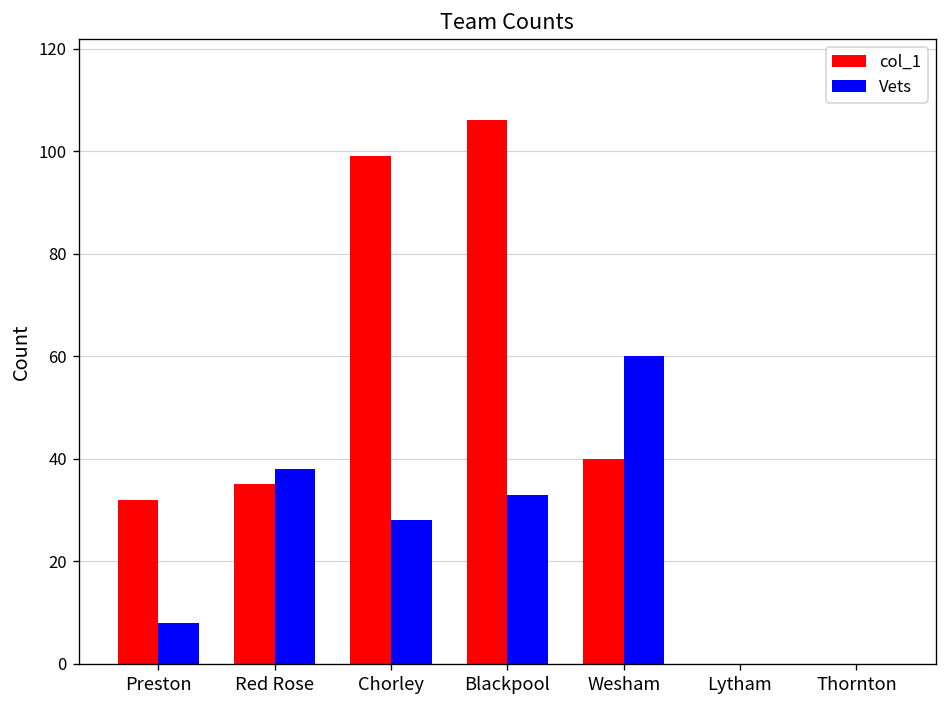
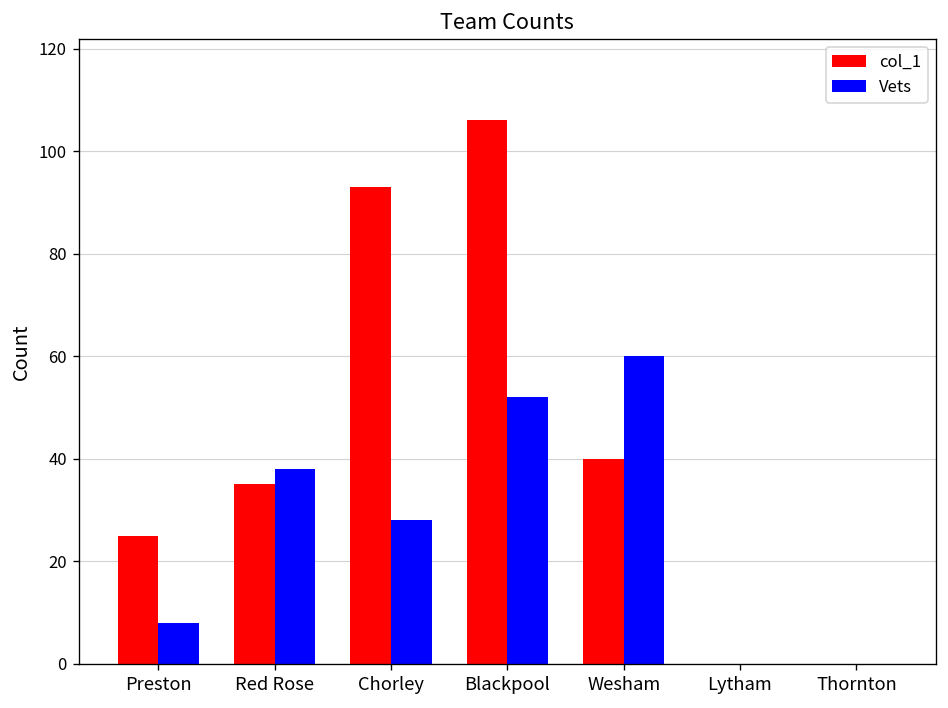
col_1, Preston: 32 -> 25
col_1, Chorley: 99 -> 93
Vets, Blackpool: 33 -> 52
